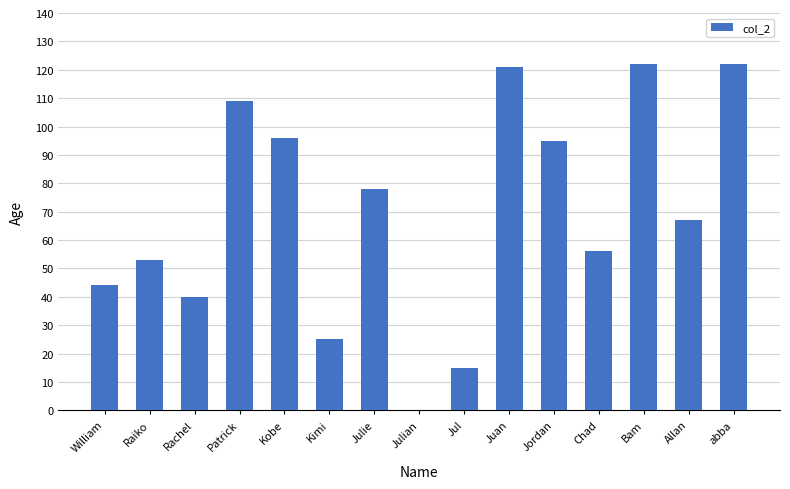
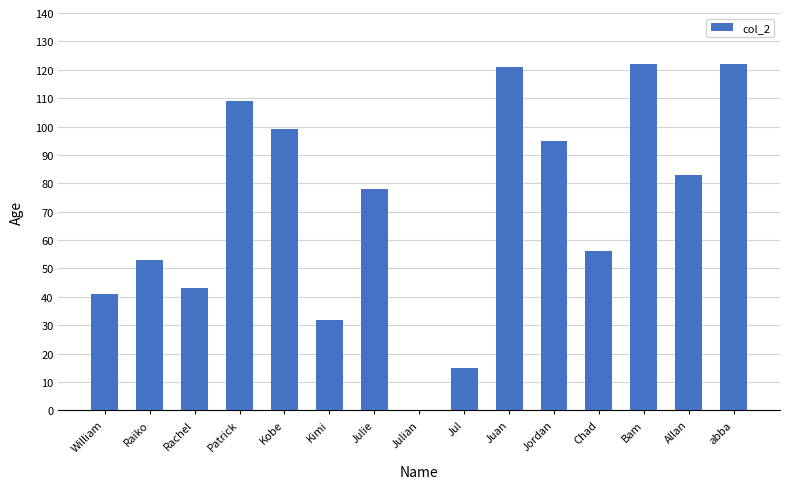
William: 44 -> 41
Rachel: 40 -> 43
Kobe: 96 -> 99
Kimi: 25 -> 32
Allan: 67 -> 83
